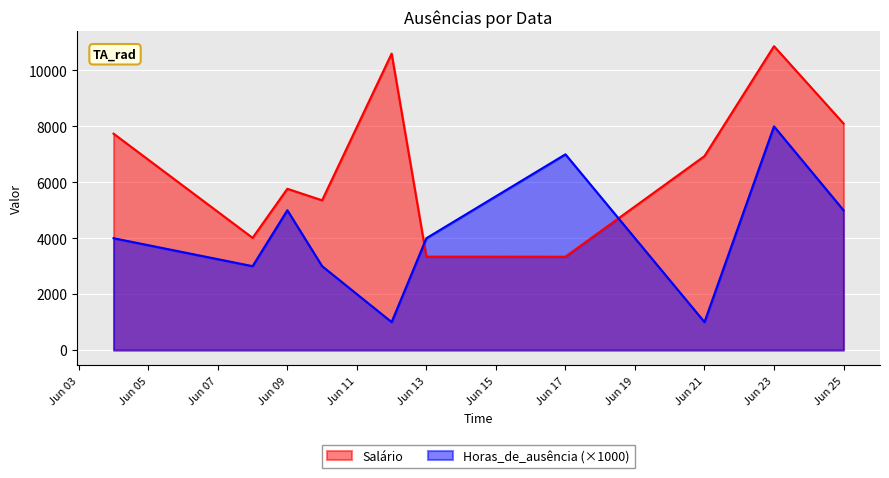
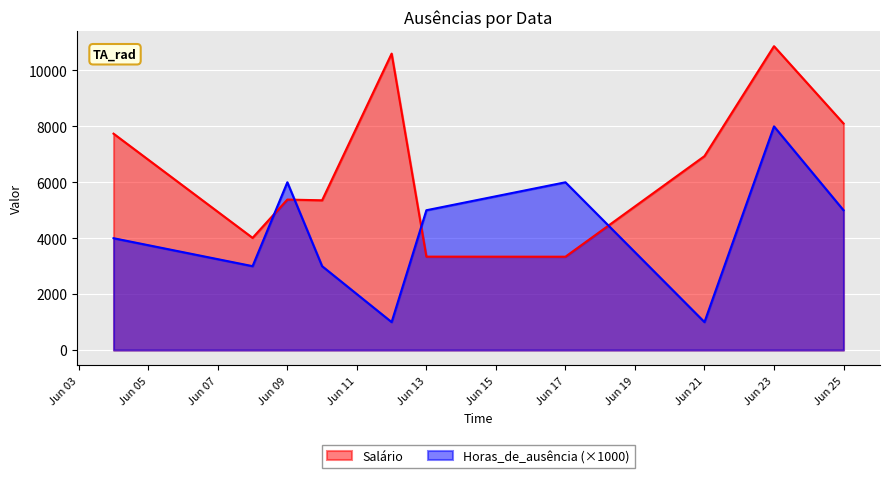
Salário, Jun 09: 5800 -> 5400
Horas_de_ausência (×1000), Jun 09: 5000 -> 6000
Horas_de_ausência (×1000), Jun 13: 4000 -> 5000
Horas_de_ausência (×1000), Jun 17: 7000 -> 6000
